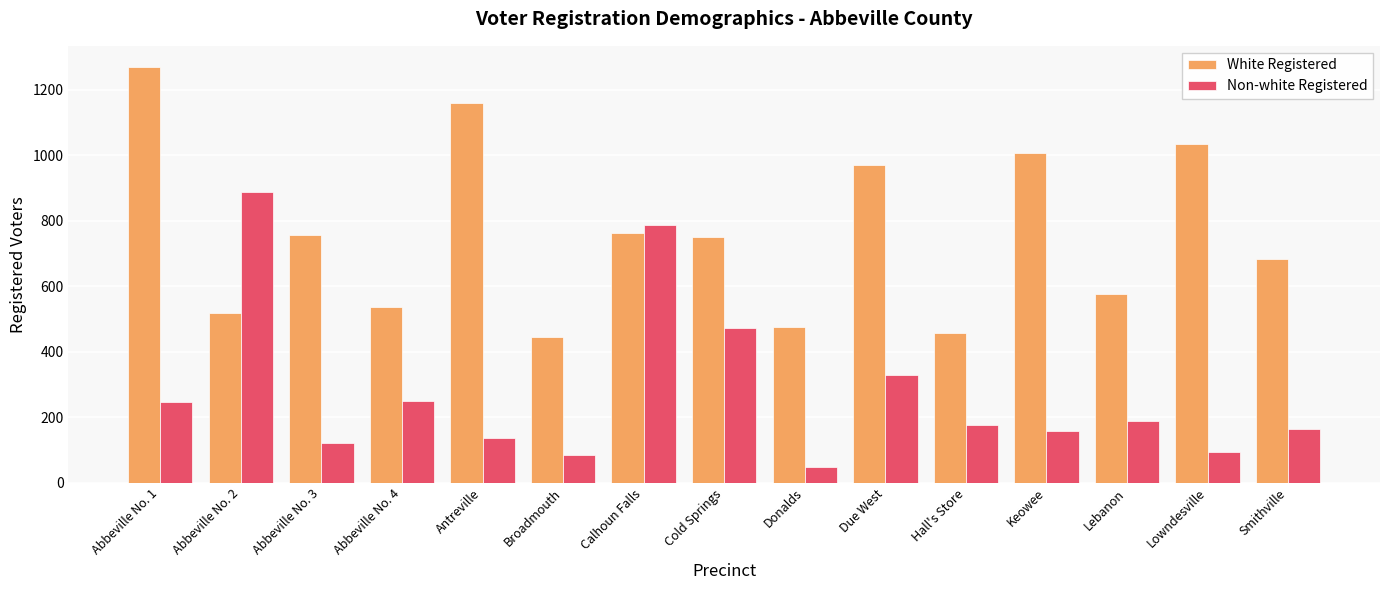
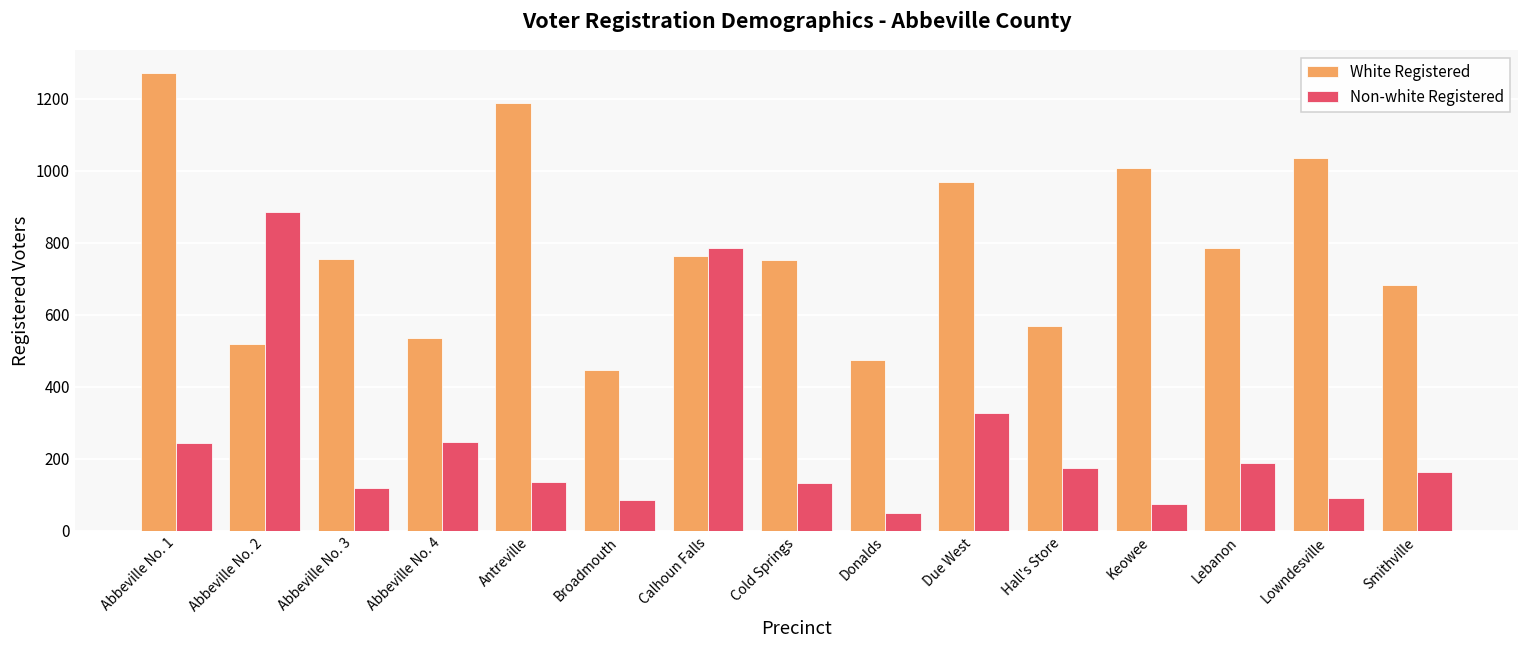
White Registered, Antreville: 1160 -> 1190
Non-white Registered, Cold Springs: 470 -> 130
White Registered, Hall's Store: 460 -> 570
Non-white Registered, Keowee: 160 -> 80
White Registered, Lebanon: 580 -> 790
